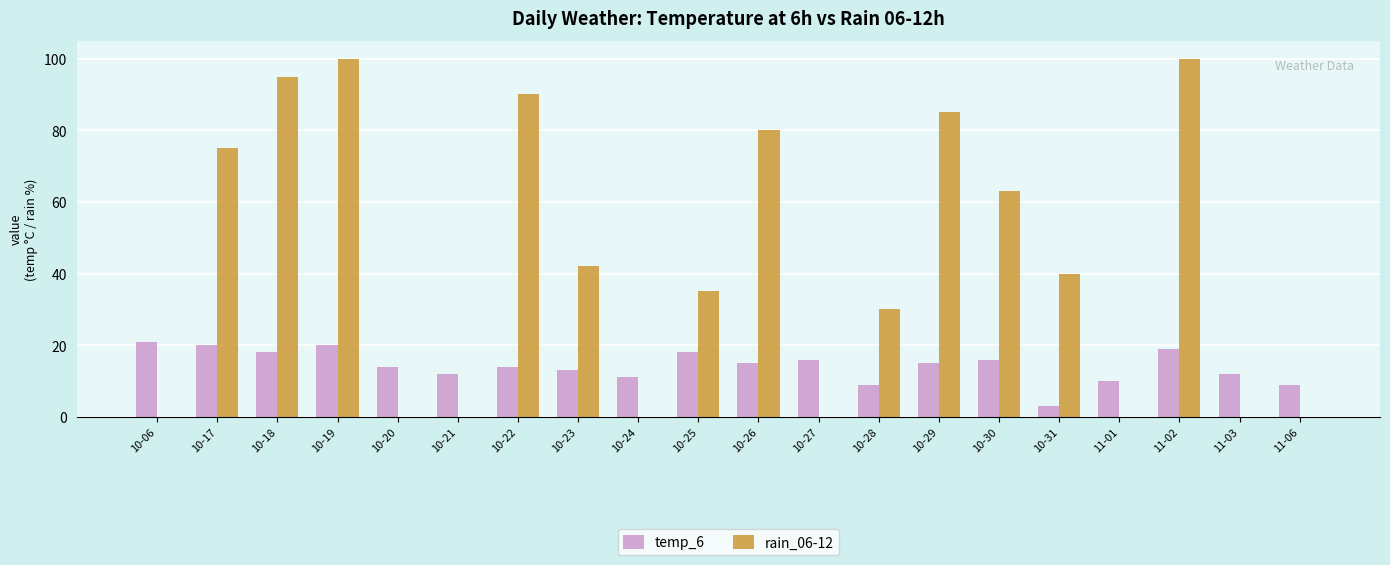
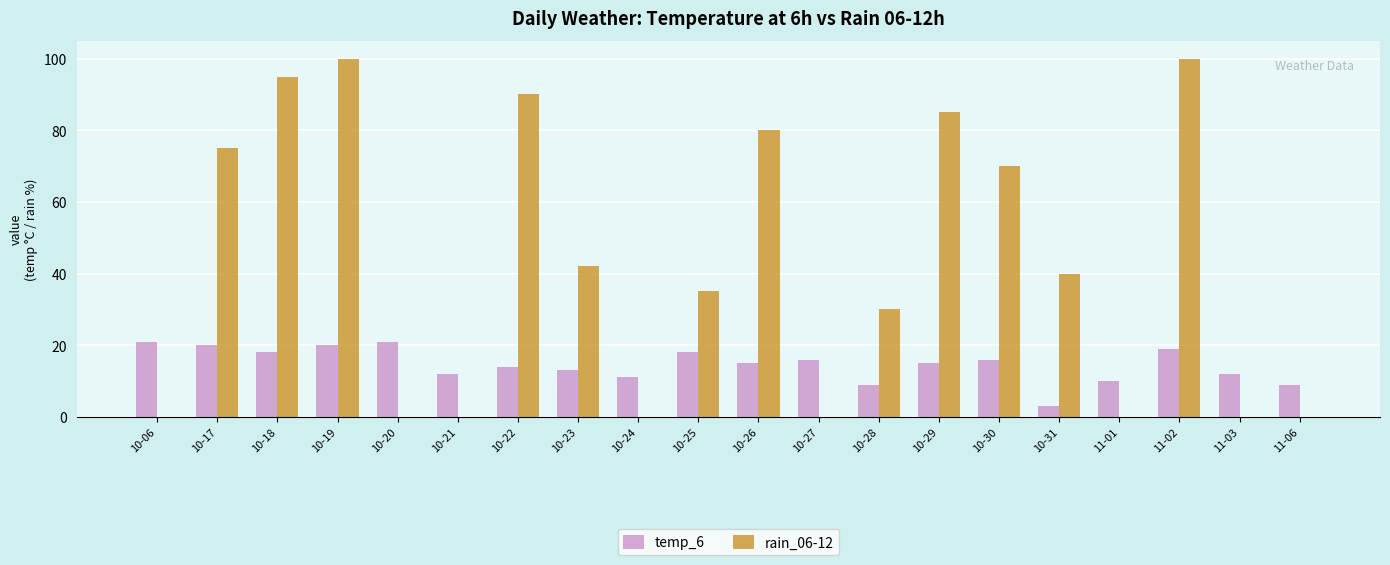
temp_6, 10-20: 14 -> 21
rain_06-12, 10-30: 63 -> 70
